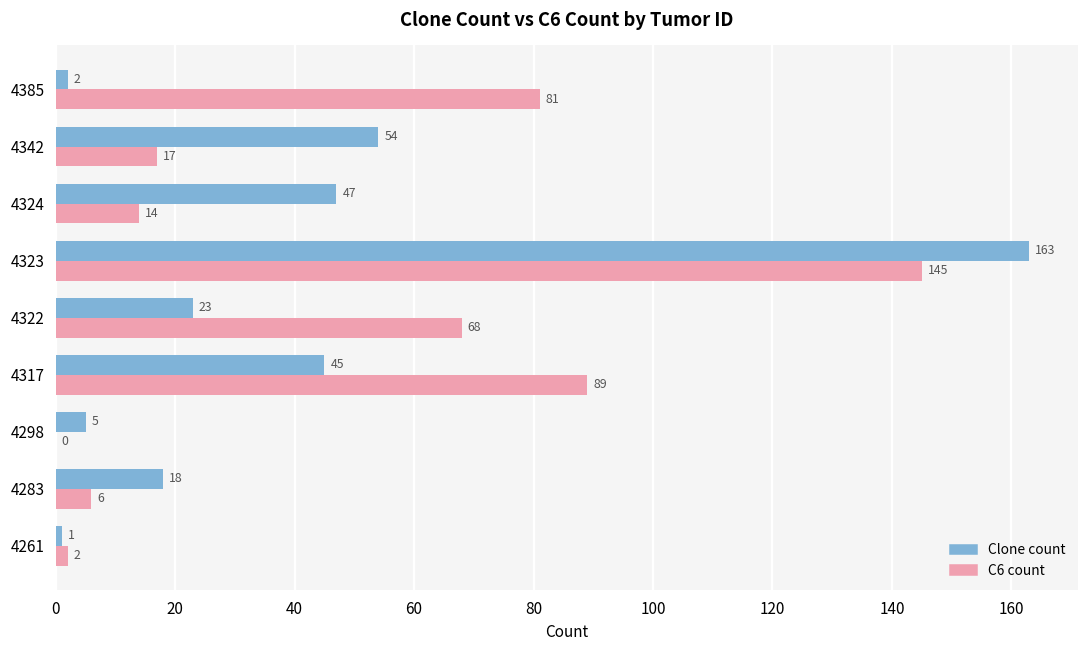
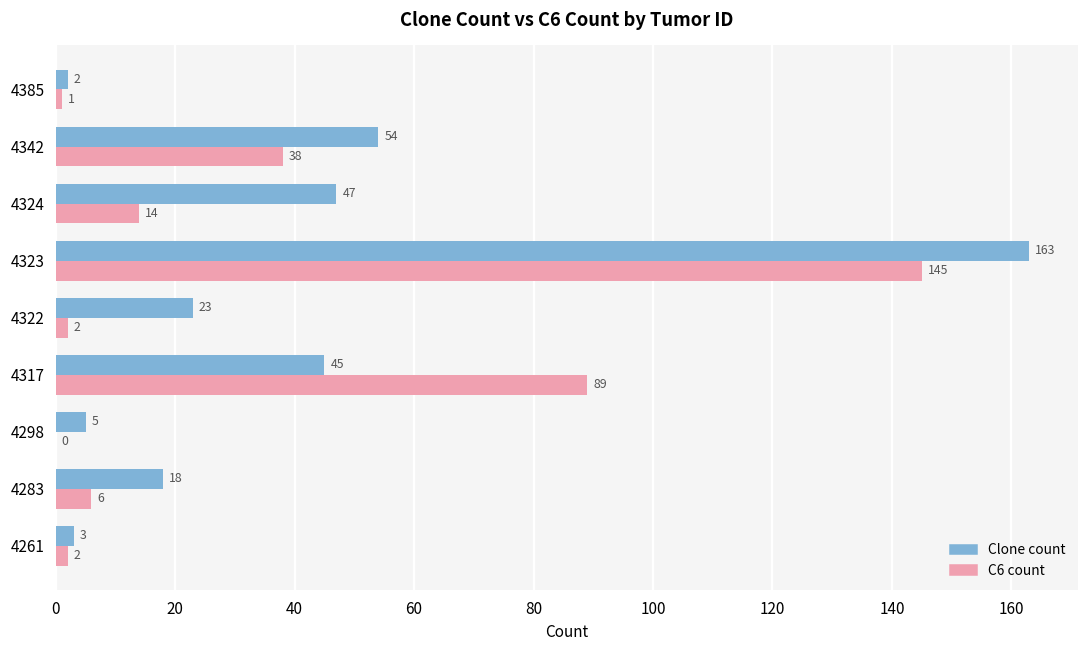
C6 count, 4385: 81 -> 1
C6 count, 4342: 17 -> 38
C6 count, 4322: 68 -> 2
Clone count, 4261: 1 -> 3
